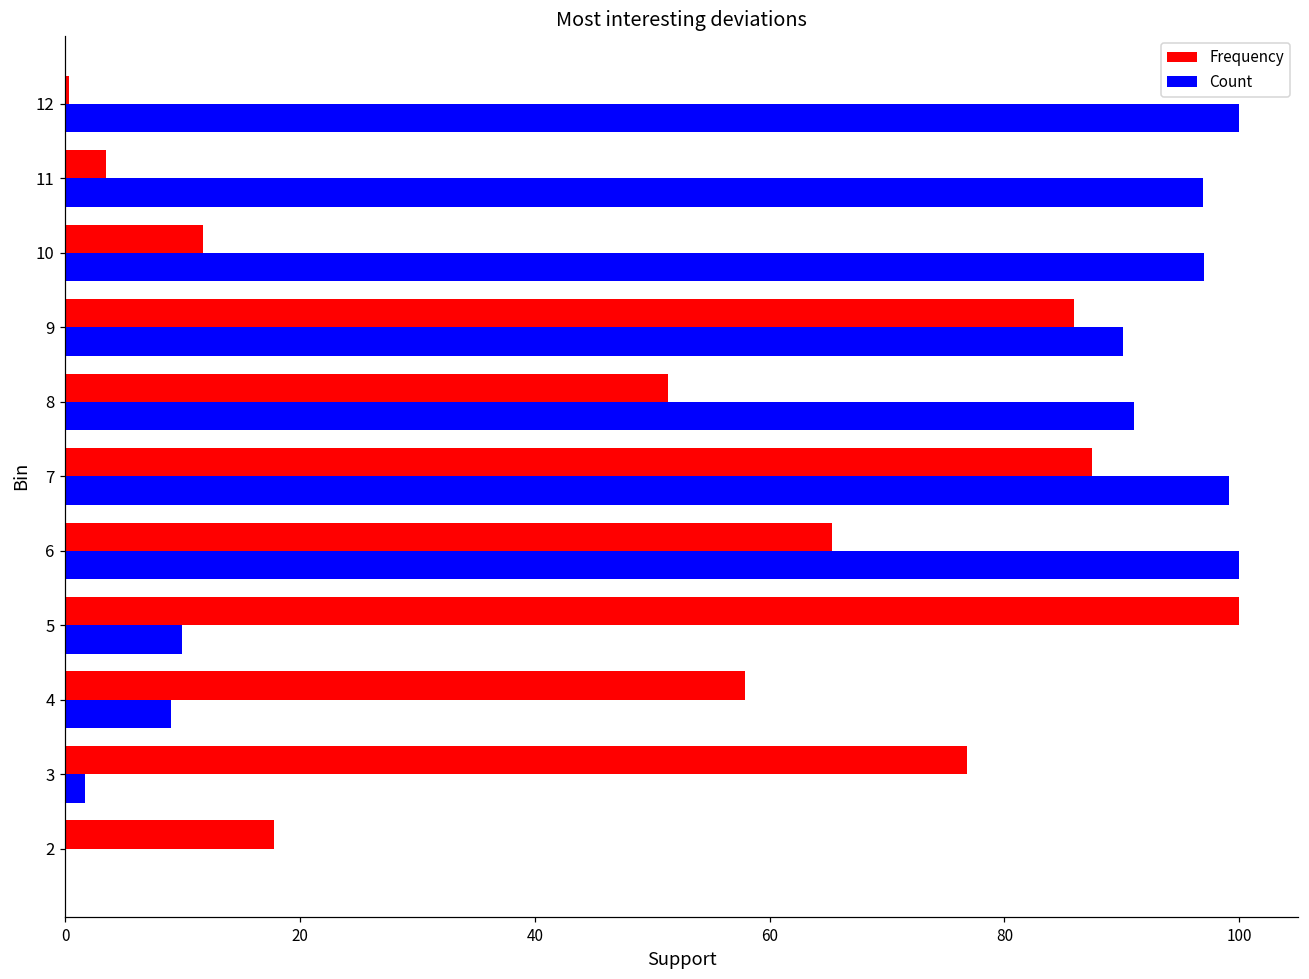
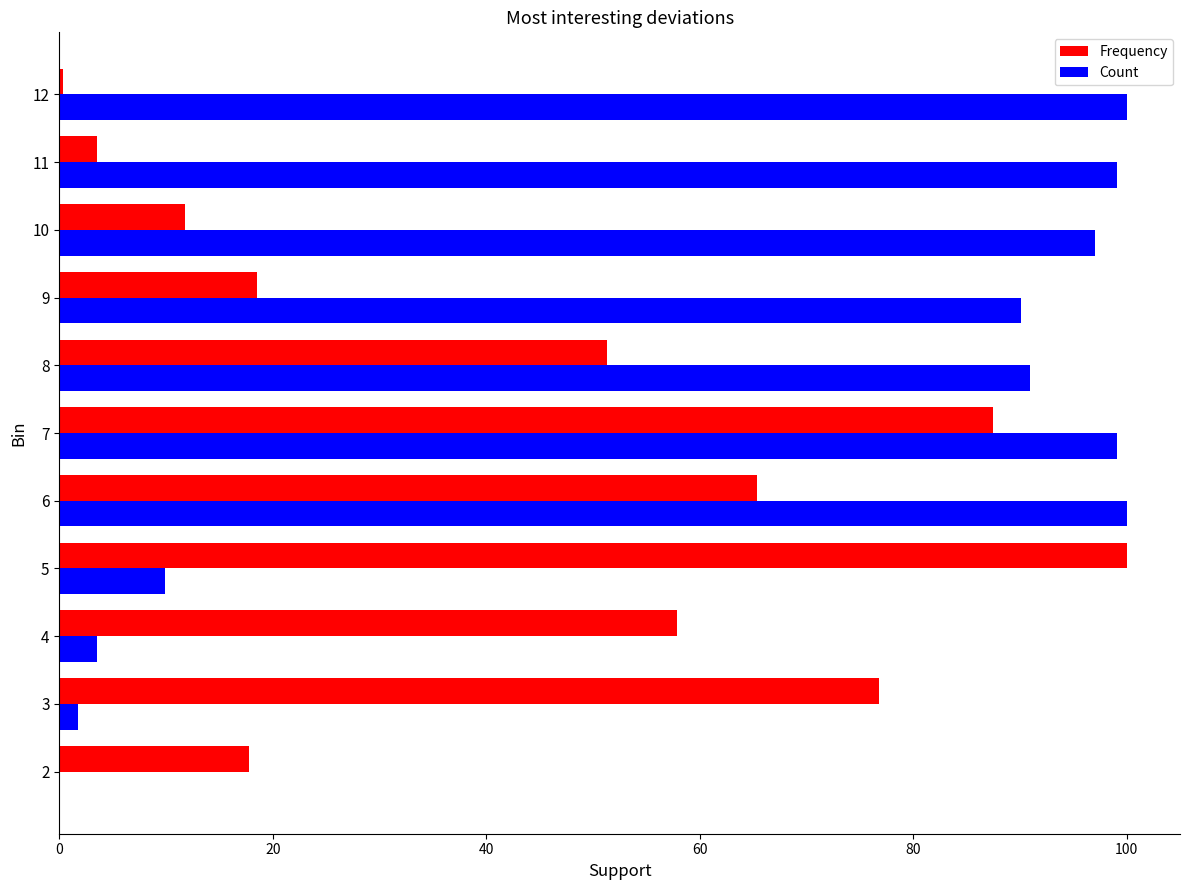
Count, 11: 96.9 -> 99.1
Frequency, 9: 85.9 -> 18.6
Count, 4: 9.0 -> 3.5
